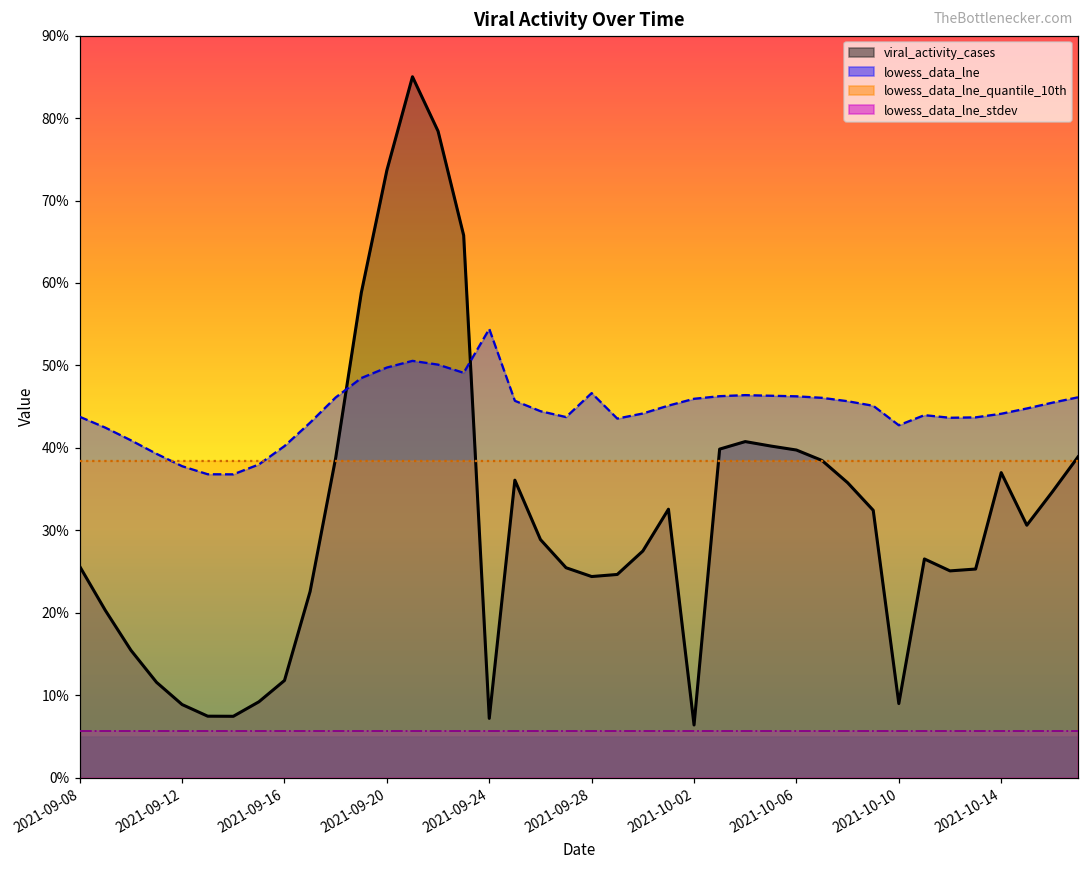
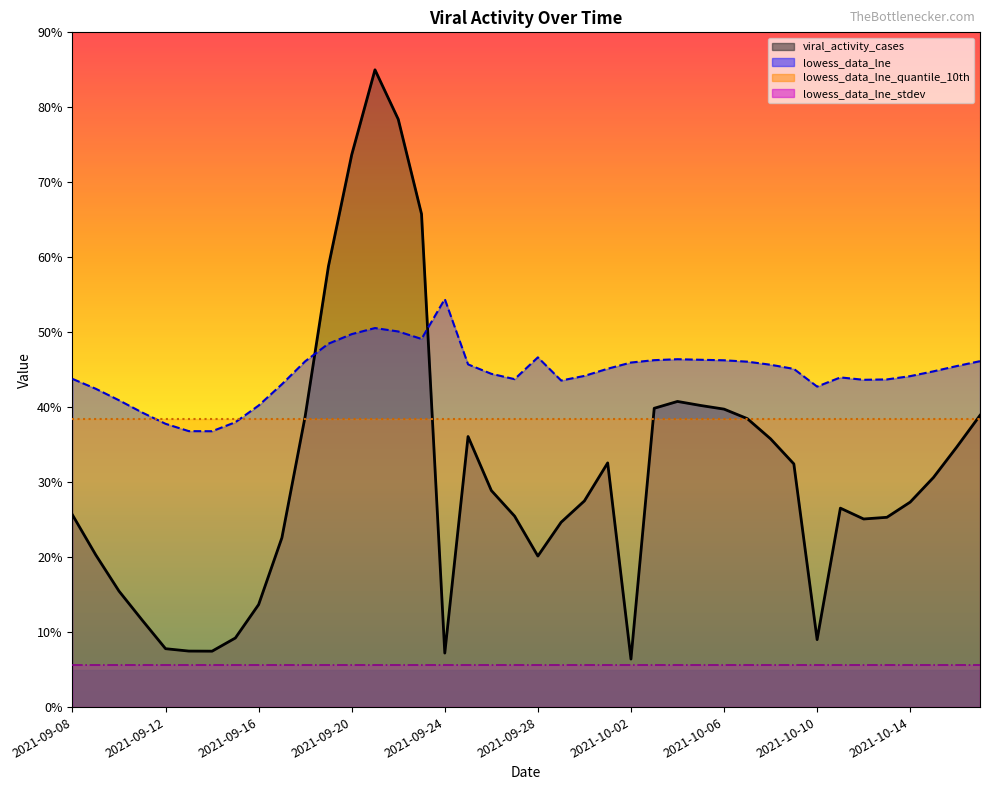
viral_activity_cases, 2021-09-12: 9% -> 8%
viral_activity_cases, 2021-09-16: 12% -> 14%
viral_activity_cases, 2021-09-28: 24% -> 20%
viral_activity_cases, 2021-10-14: 37% -> 27%
